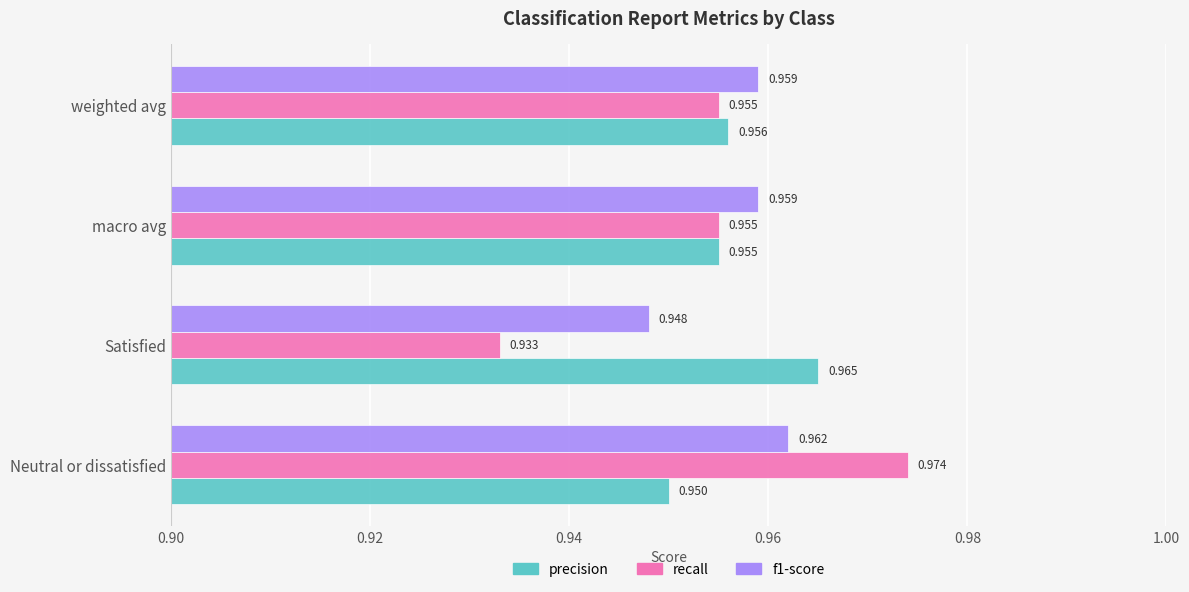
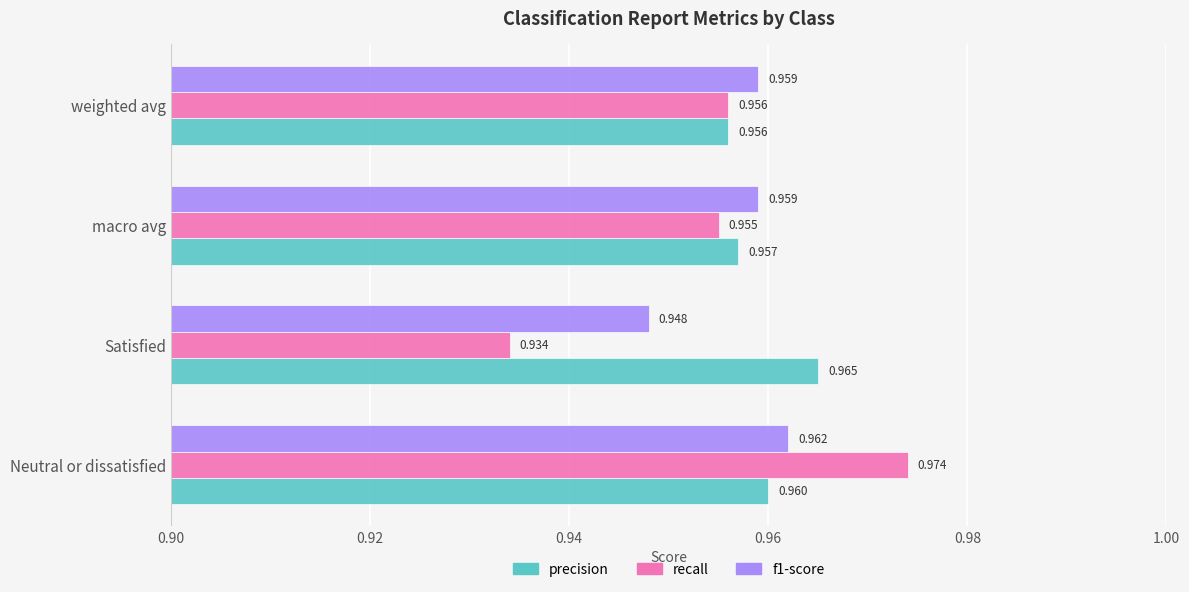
recall, weighted avg: 0.955 -> 0.956
precision, macro avg: 0.955 -> 0.957
recall, Satisfied: 0.933 -> 0.934
precision, Neutral or dissatisfied: 0.950 -> 0.960
